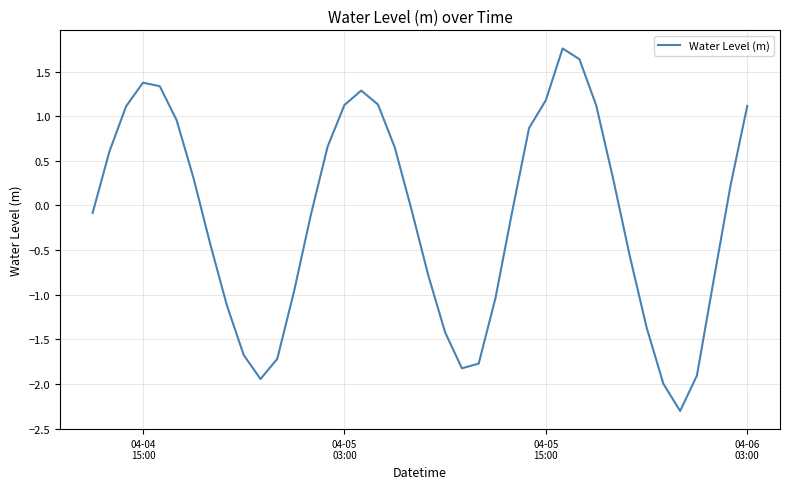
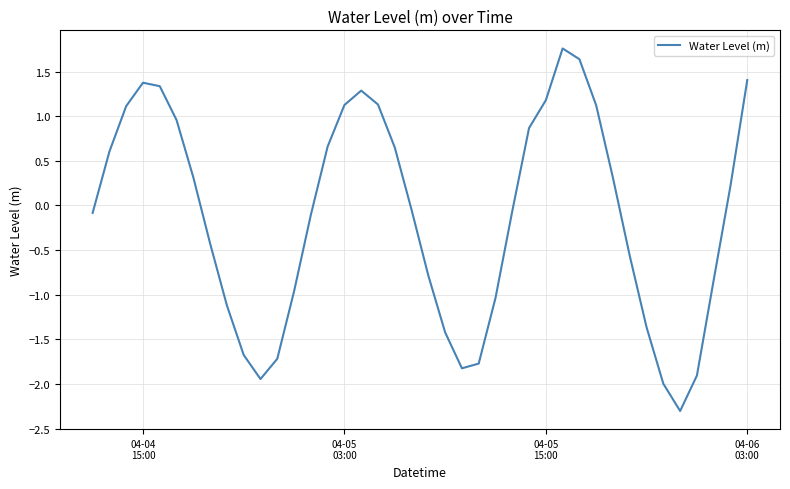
04-06 03:00: 1.1 -> 1.4
